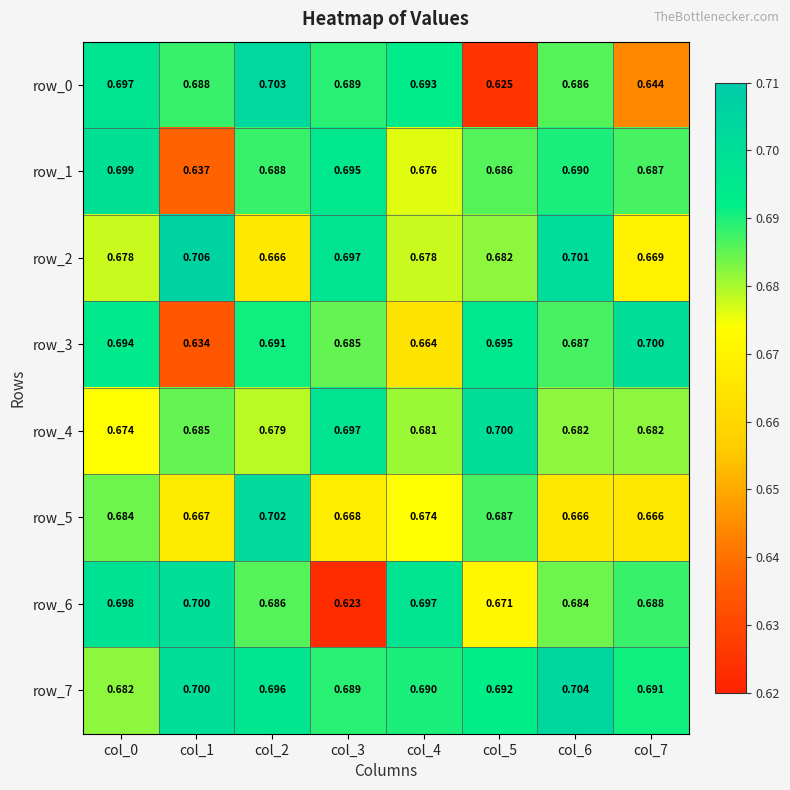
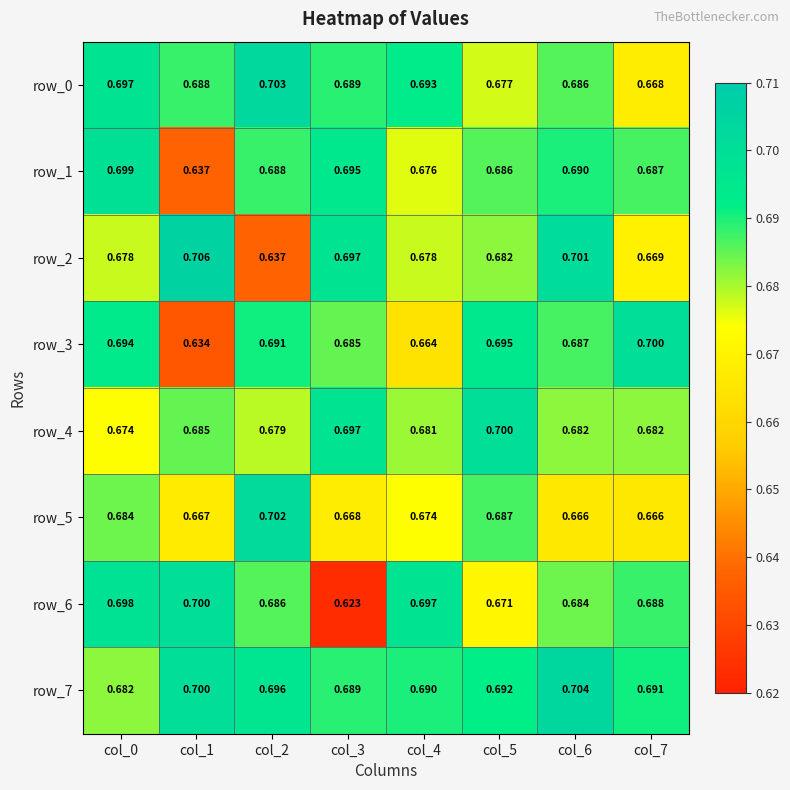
row_0, col_5: 0.625 -> 0.677
row_0, col_7: 0.644 -> 0.668
row_2, col_2: 0.666 -> 0.637
